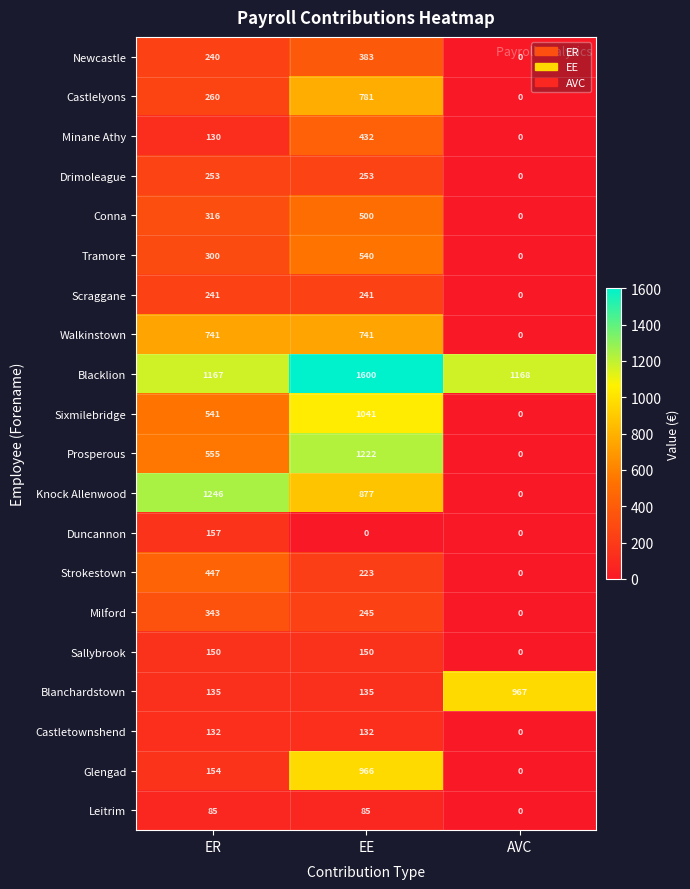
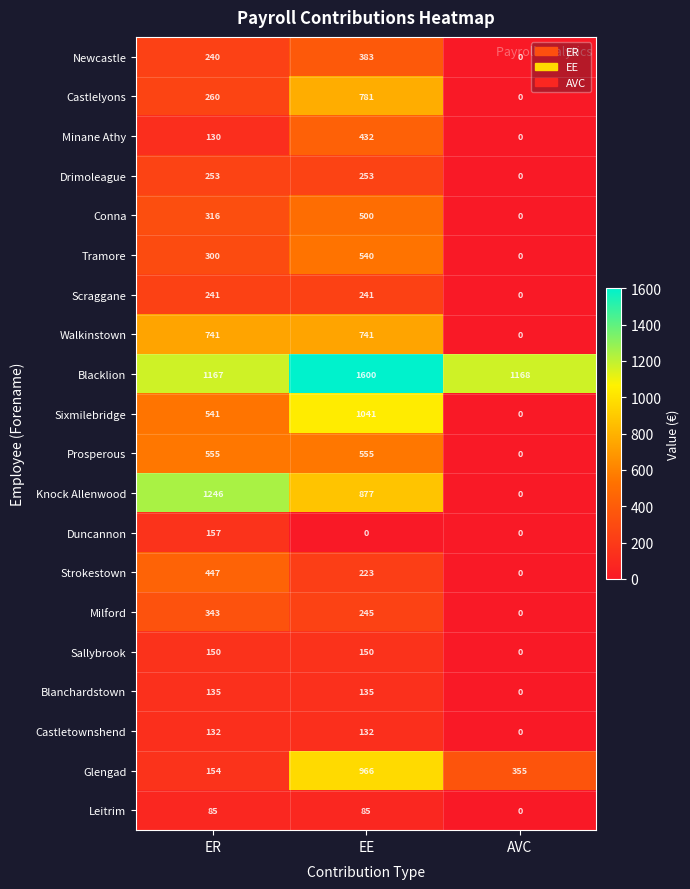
Prosperous, EE: 1222 -> 555
Blanchardstown, AVC: 967 -> 0
Glengad, AVC: 0 -> 355
